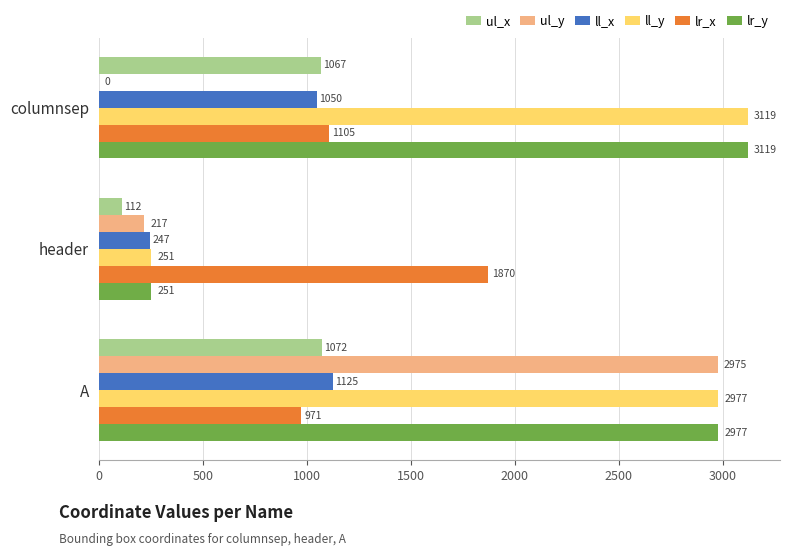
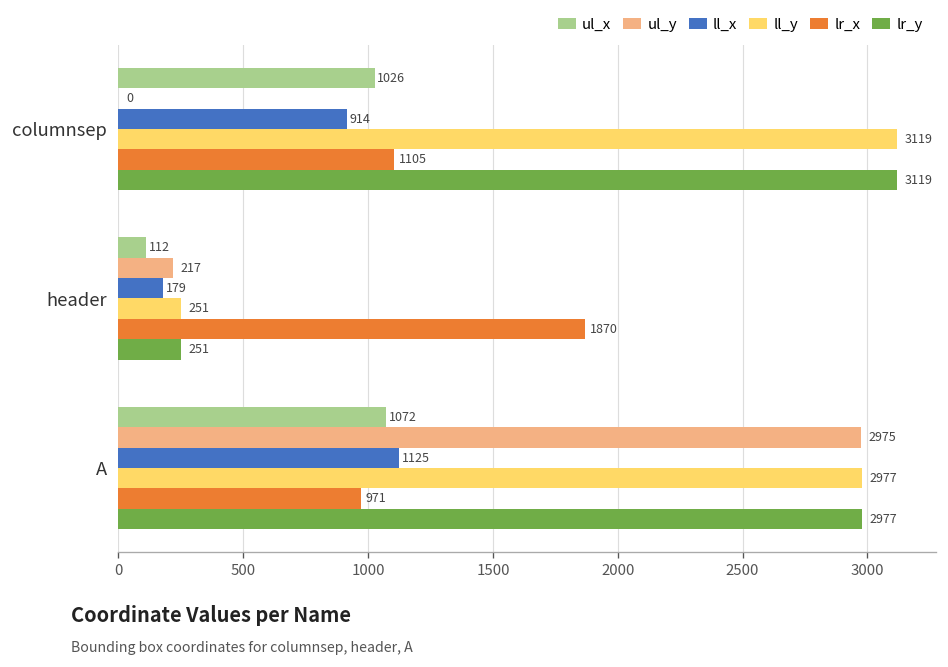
ul_x, columnsep: 1067 -> 1026
ll_x, columnsep: 1050 -> 914
ll_x, header: 247 -> 179
